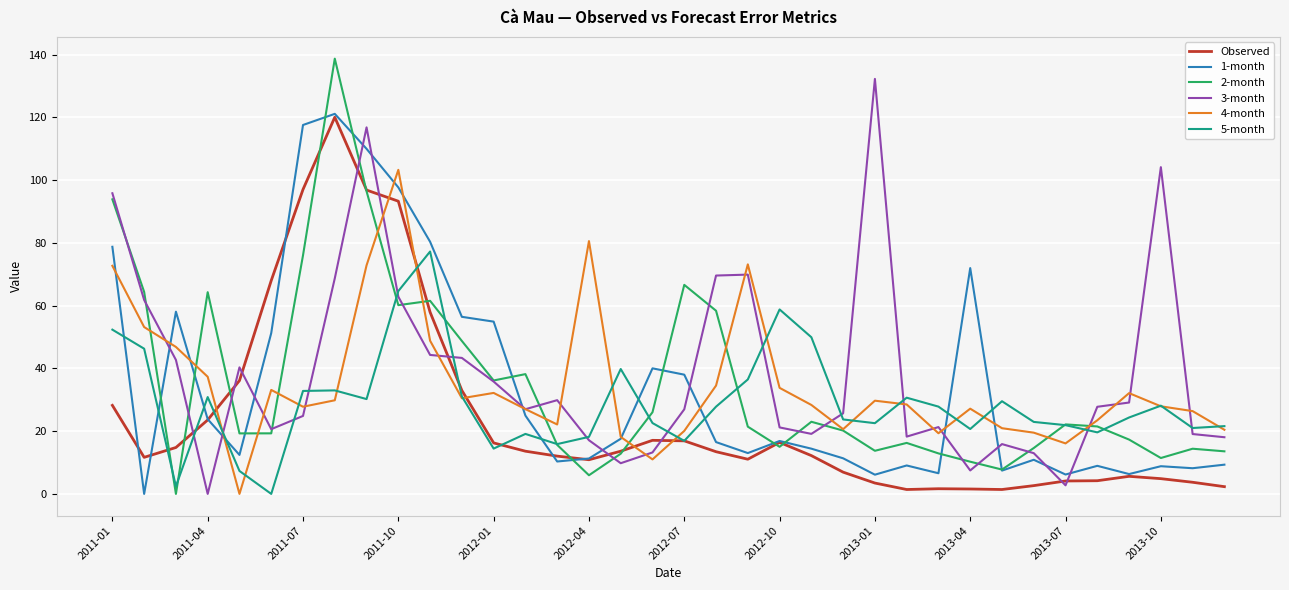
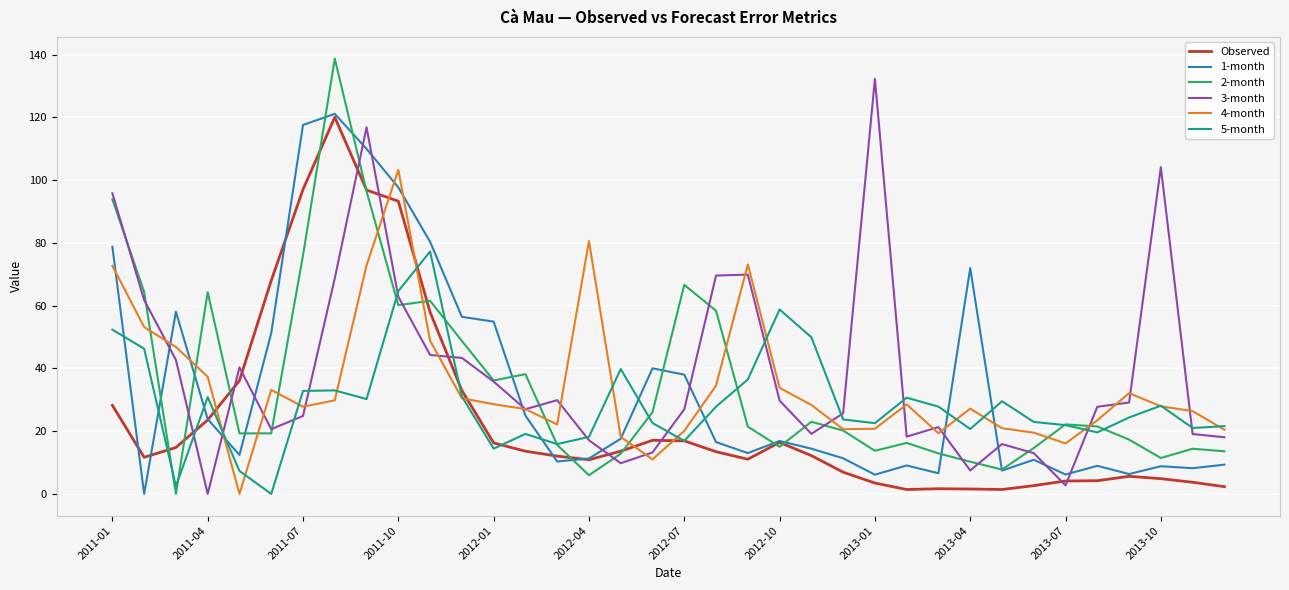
4-month, 2012-01: 32 -> 29
3-month, 2012-10: 21 -> 30
4-month, 2013-01: 30 -> 21
